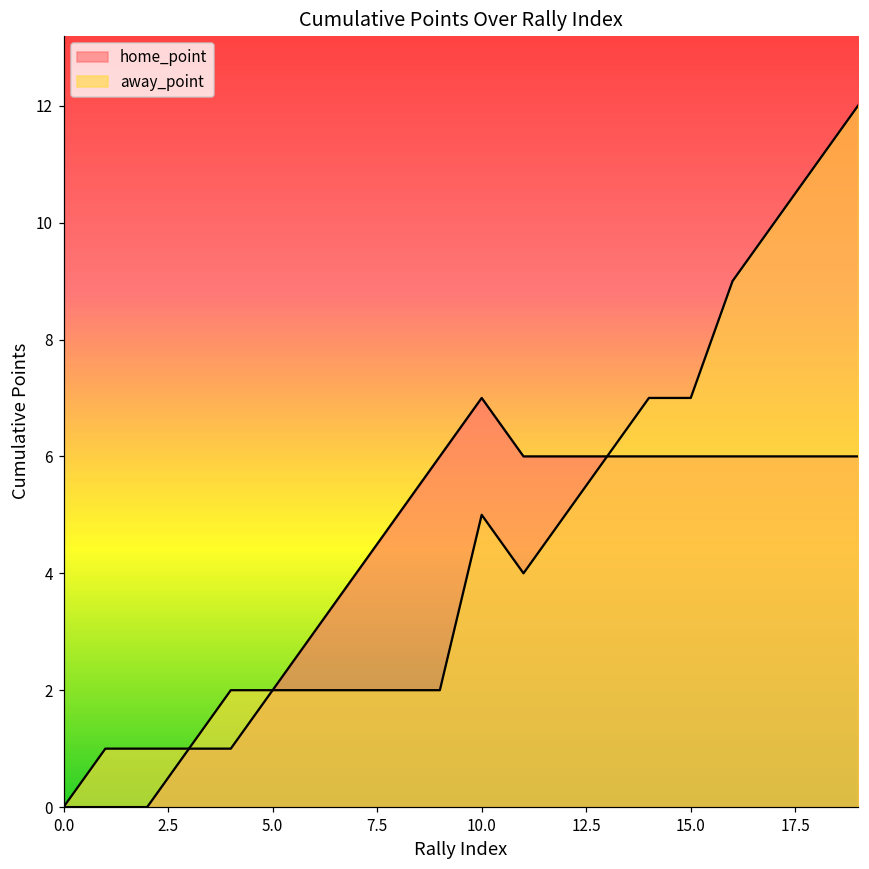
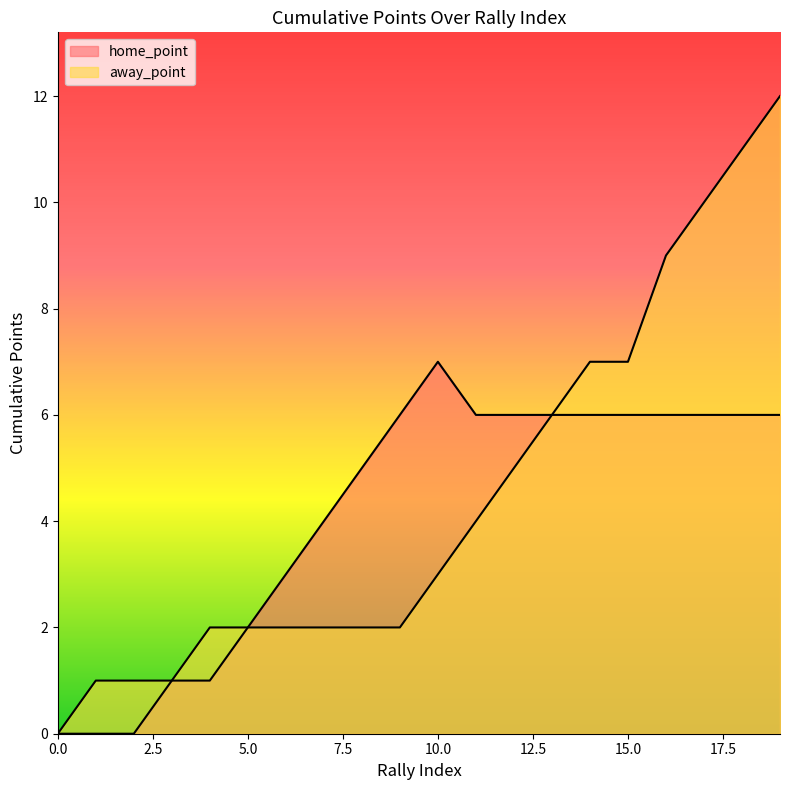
away_point, 10.0: 5 -> 3
